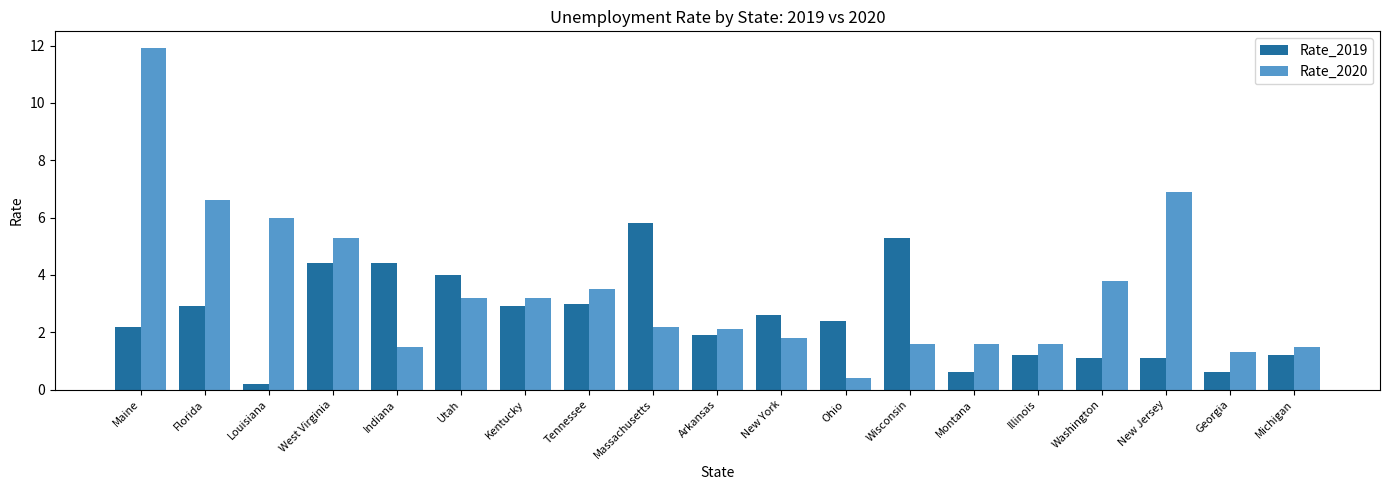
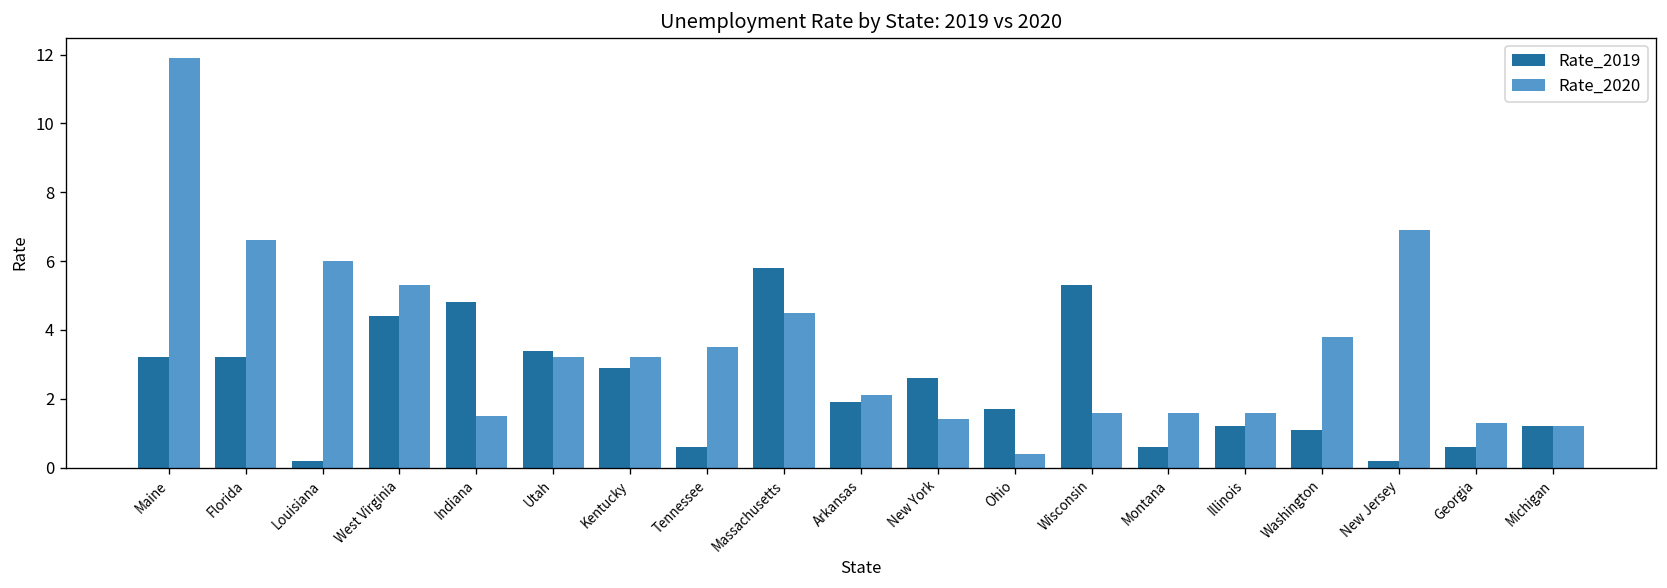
Rate_2019, Maine: 2.2 -> 3.2
Rate_2019, Florida: 2.9 -> 3.2
Rate_2019, Indiana: 4.4 -> 4.8
Rate_2019, Utah: 4.0 -> 3.4
Rate_2019, Tennessee: 3.0 -> 0.6
Rate_2020, Massachusetts: 2.2 -> 4.5
Rate_2020, New York: 1.8 -> 1.4
Rate_2019, Ohio: 2.4 -> 1.7
Rate_2019, New Jersey: 1.1 -> 0.2
Rate_2020, Michigan: 1.5 -> 1.2
